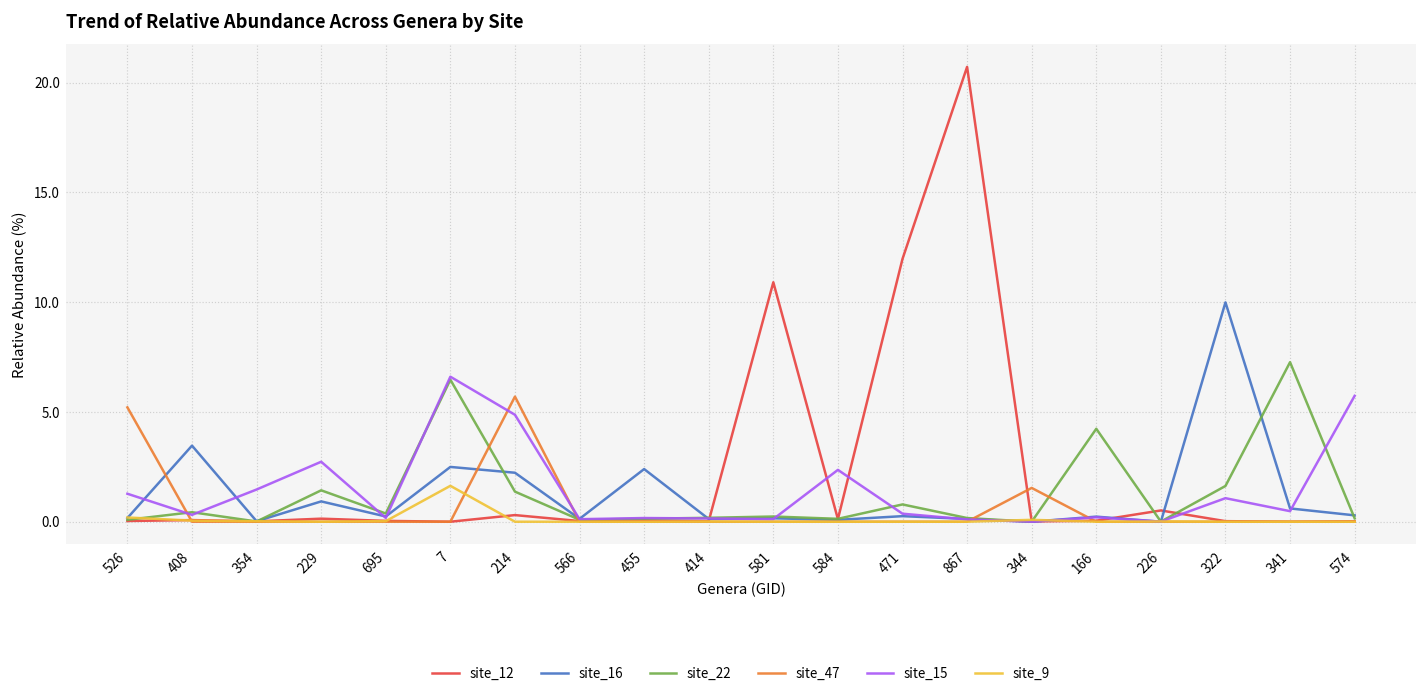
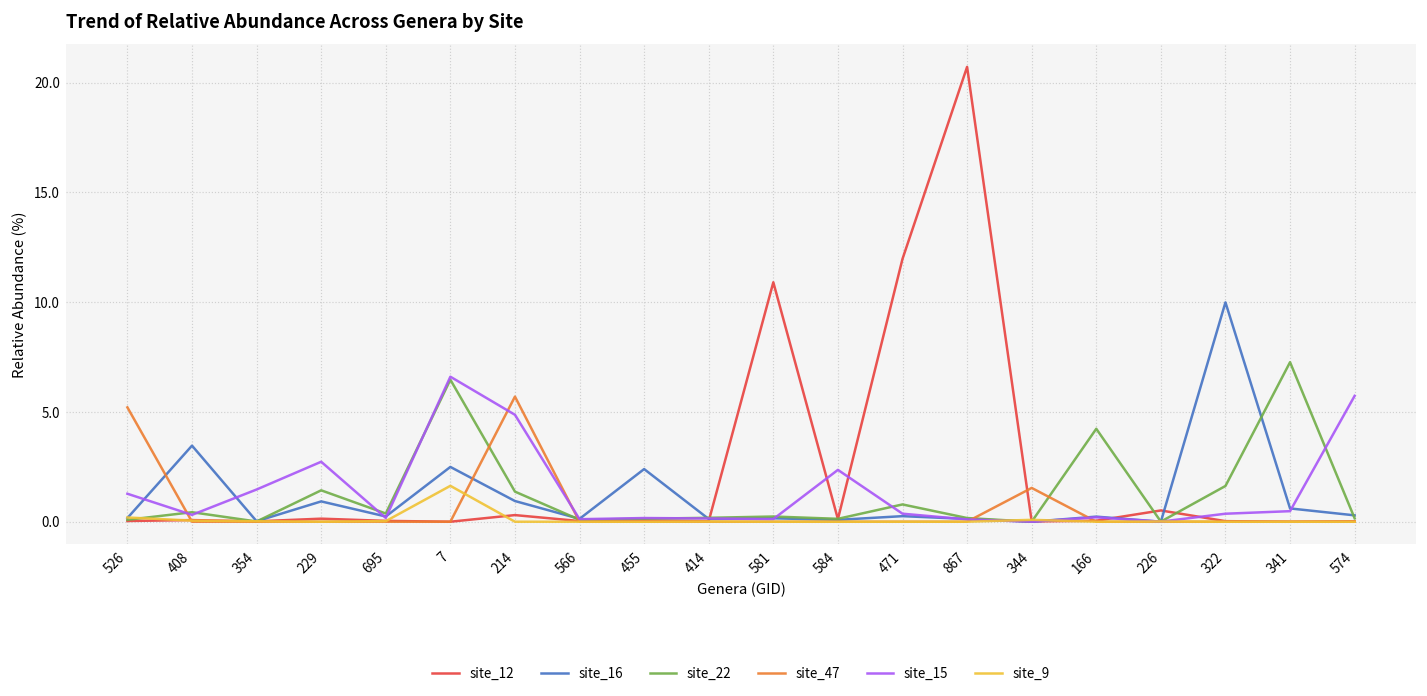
site_16, 214: 2.2 -> 0.9
site_15, 322: 1.1 -> 0.4
